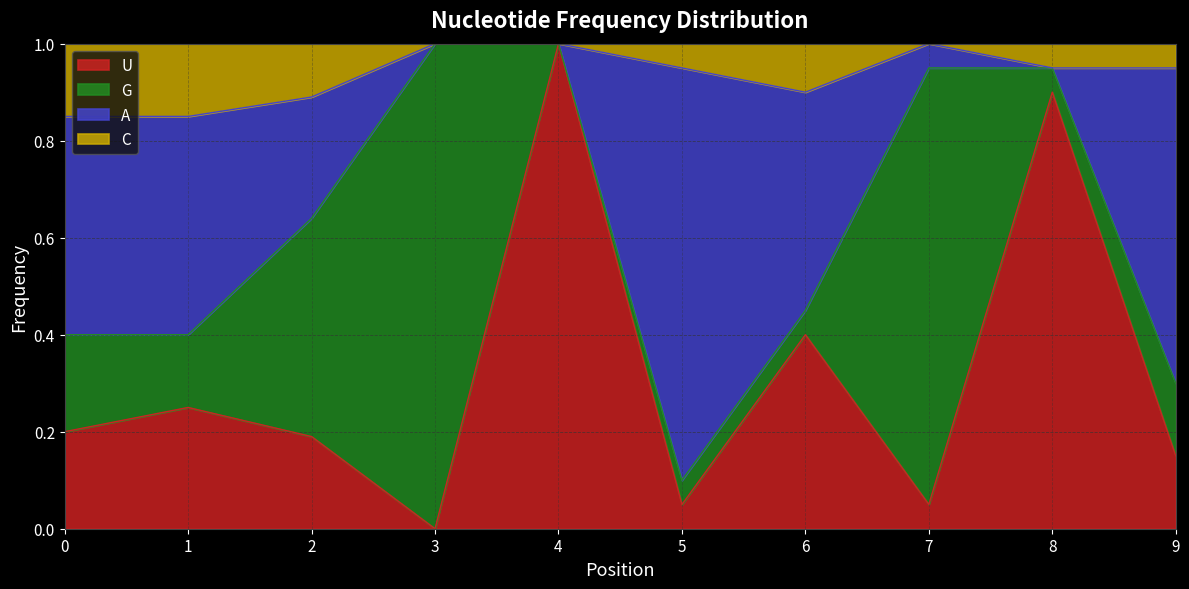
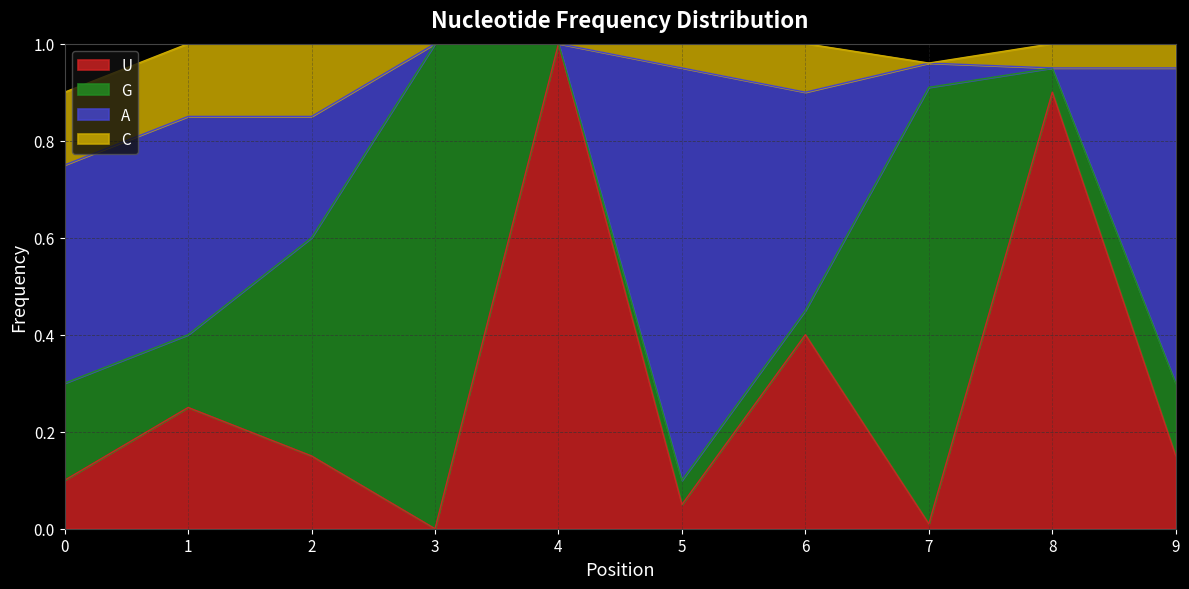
U, 0: 0.2 -> 0.1
U, 2: 0.19 -> 0.15
U, 7: 0.05 -> 0.01
